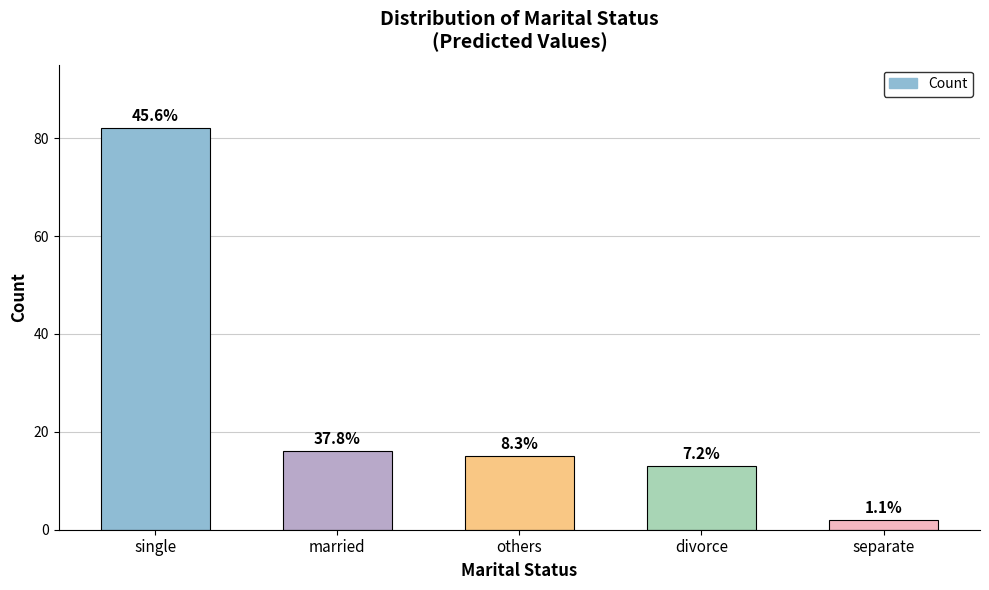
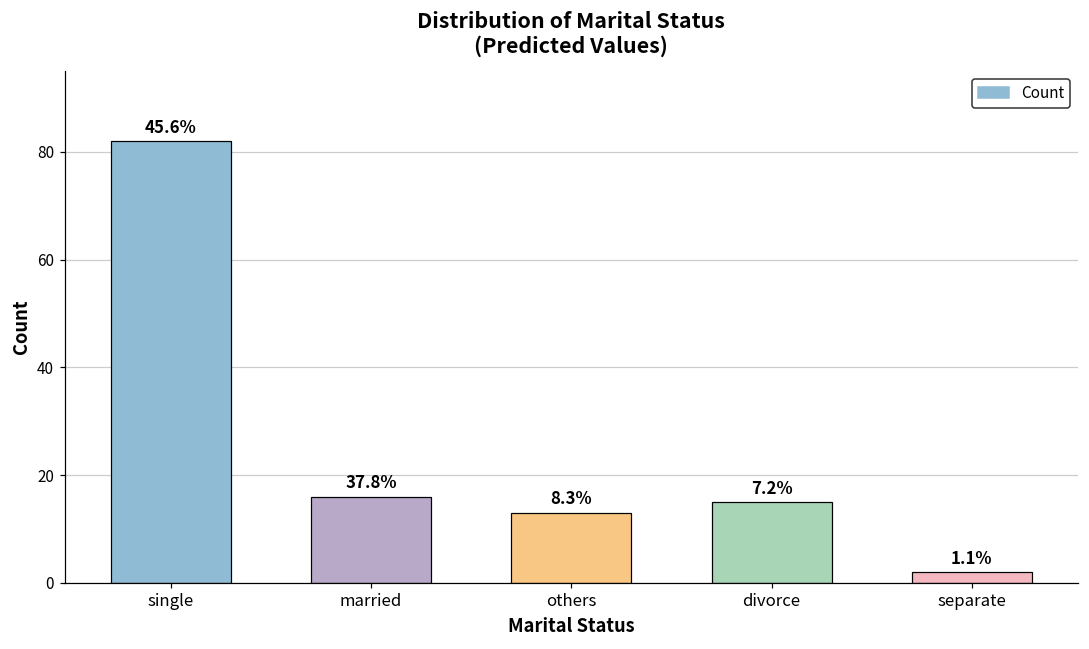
others: 15 -> 13
divorce: 13 -> 15
